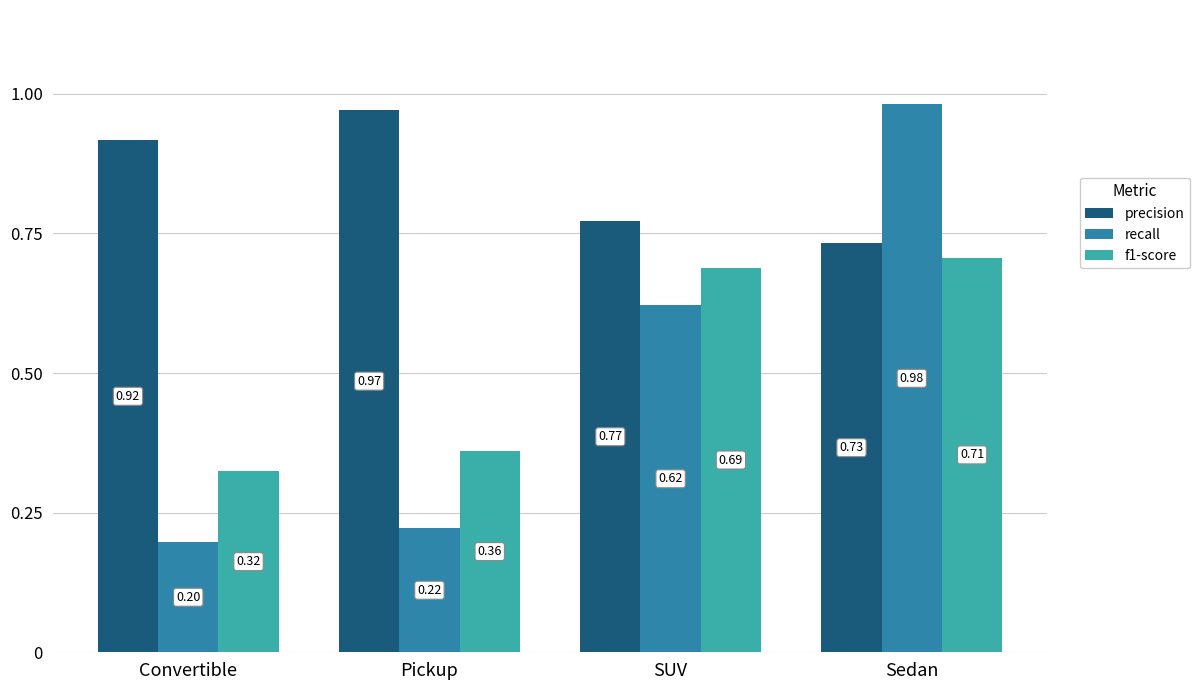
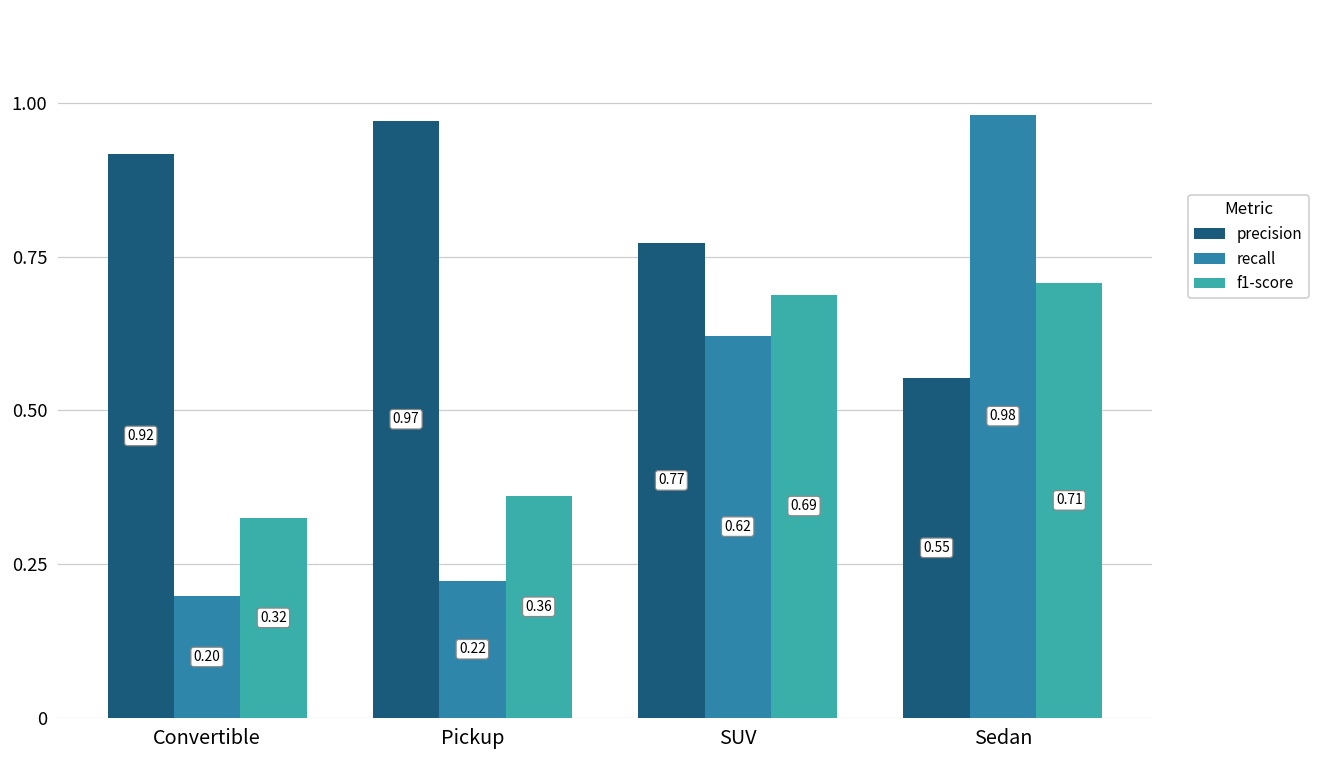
precision, Sedan: 0.73 -> 0.55
